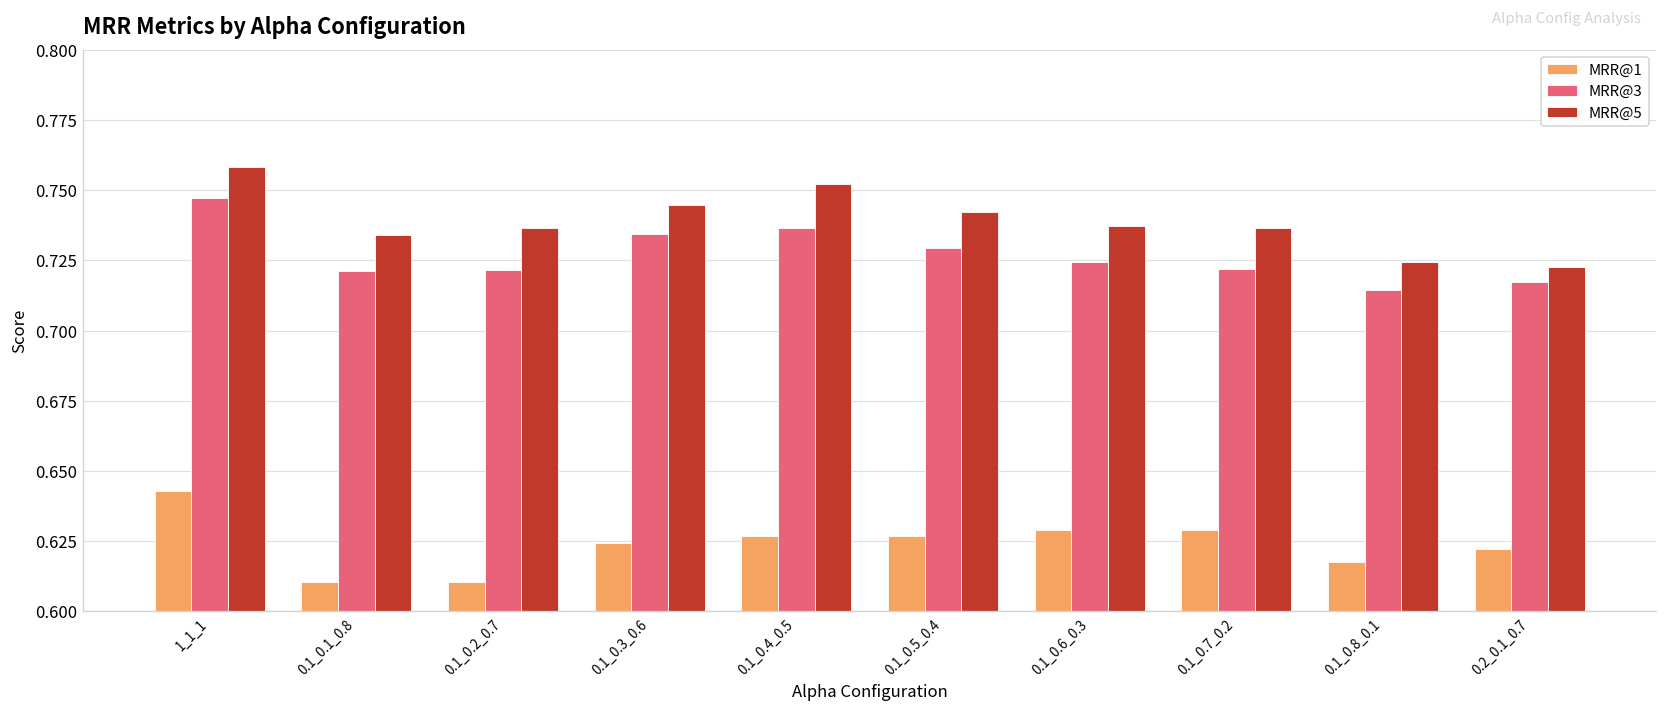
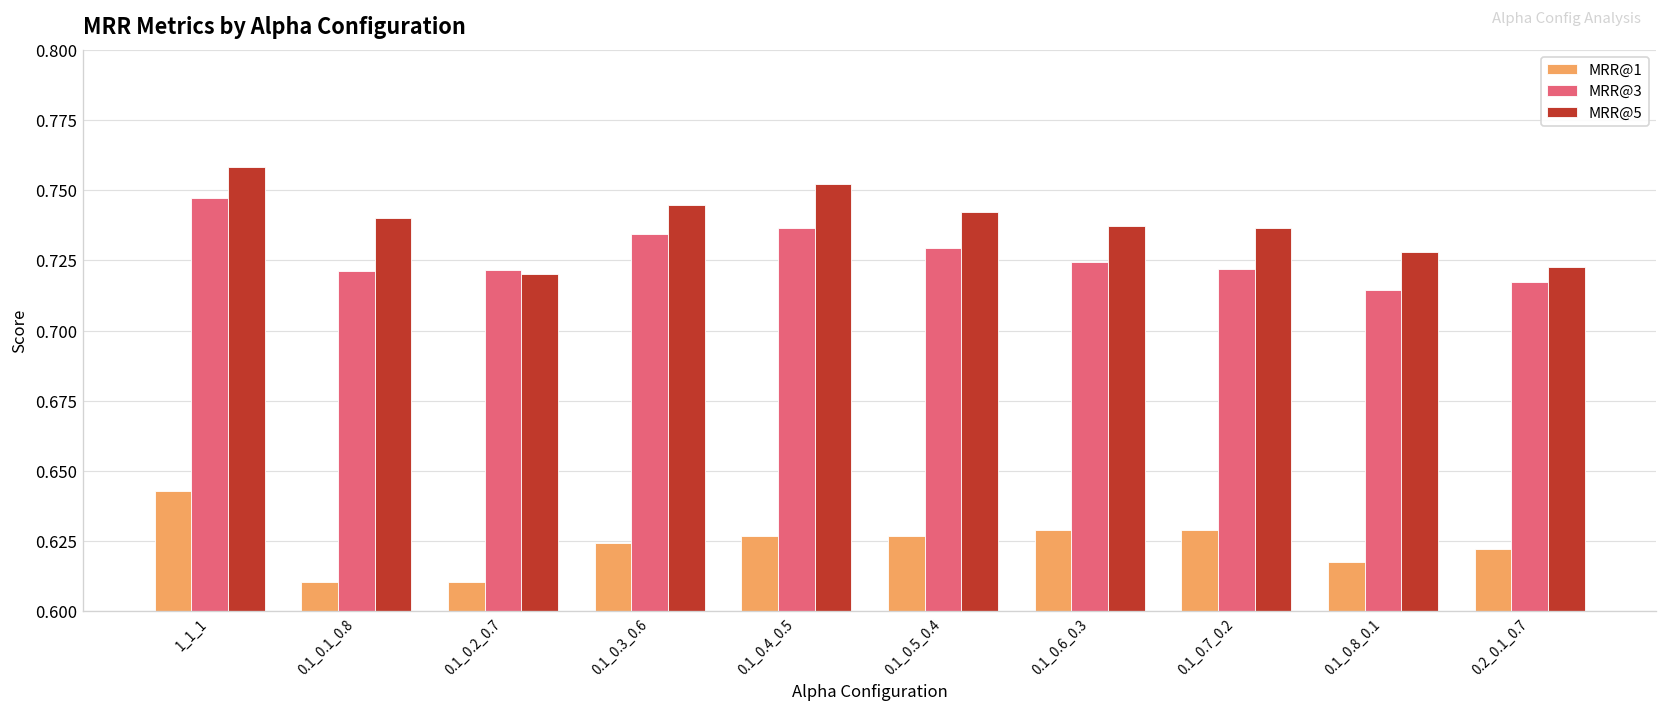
MRR@5, 0.1_0.1_0.8: 0.734 -> 0.740
MRR@5, 0.1_0.2_0.7: 0.737 -> 0.720
MRR@5, 0.1_0.8_0.1: 0.724 -> 0.728
